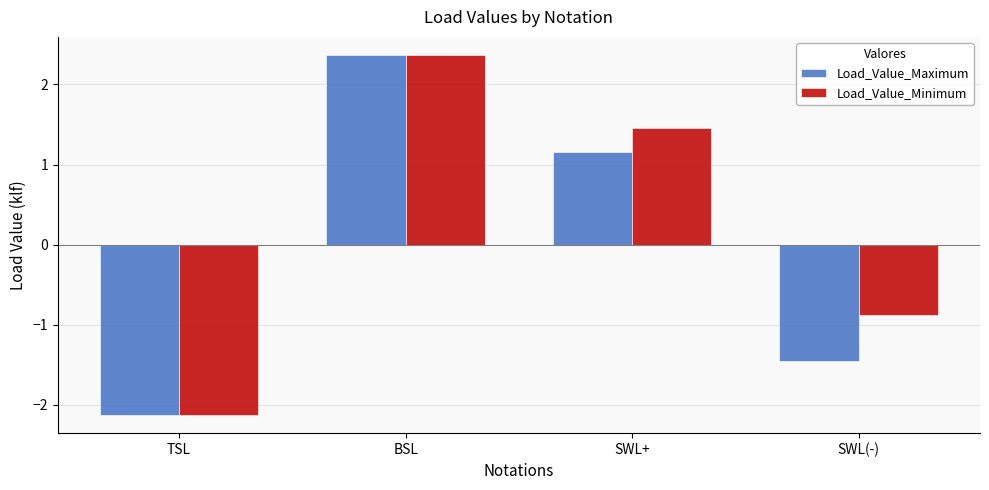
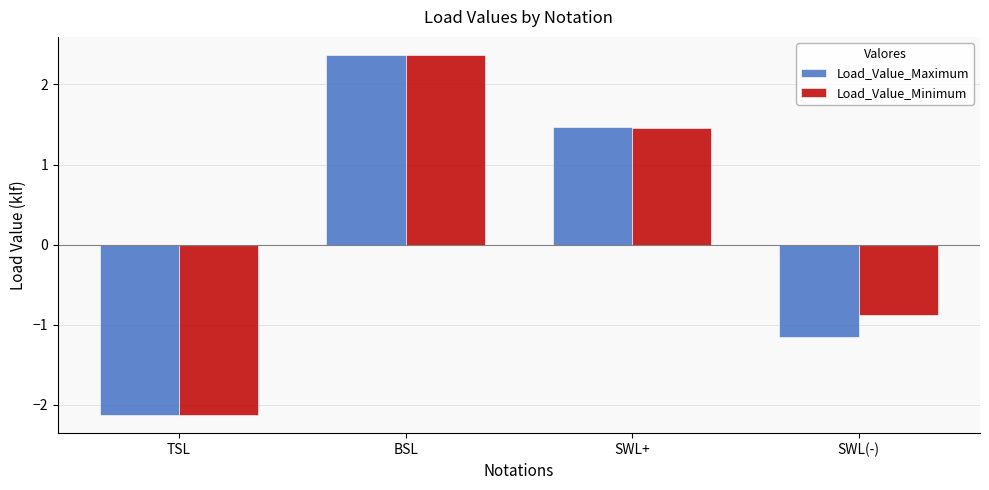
Load_Value_Maximum, SWL+: 1.2 -> 1.5
Load_Value_Maximum, SWL(-): -1.5 -> -1.2
